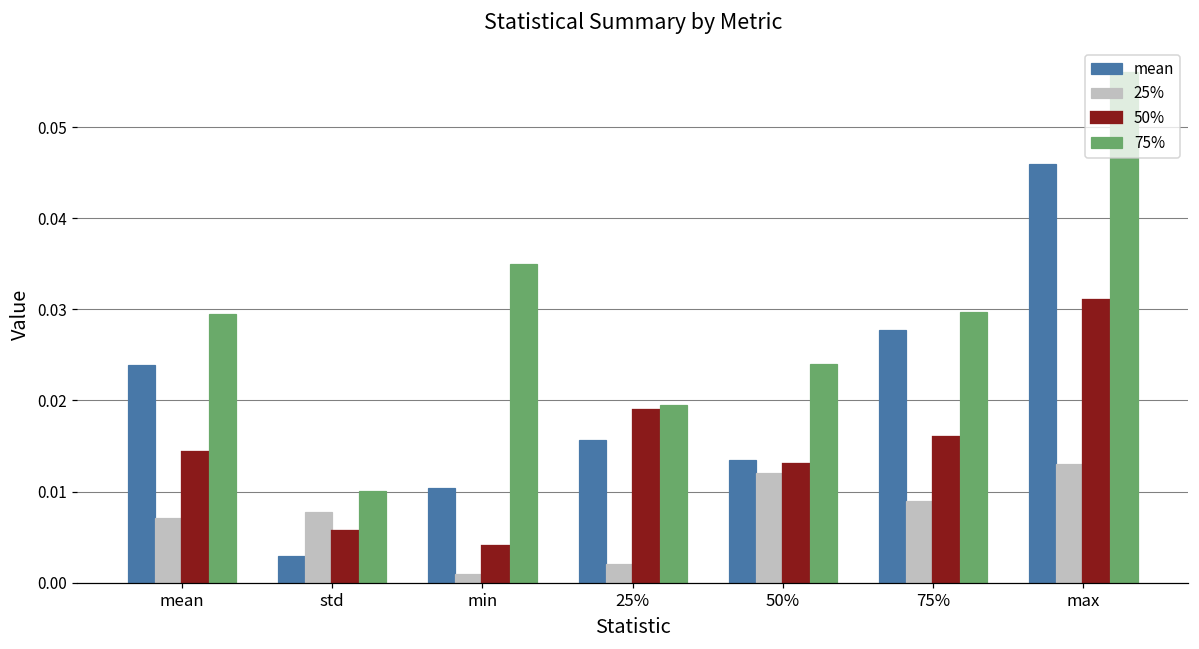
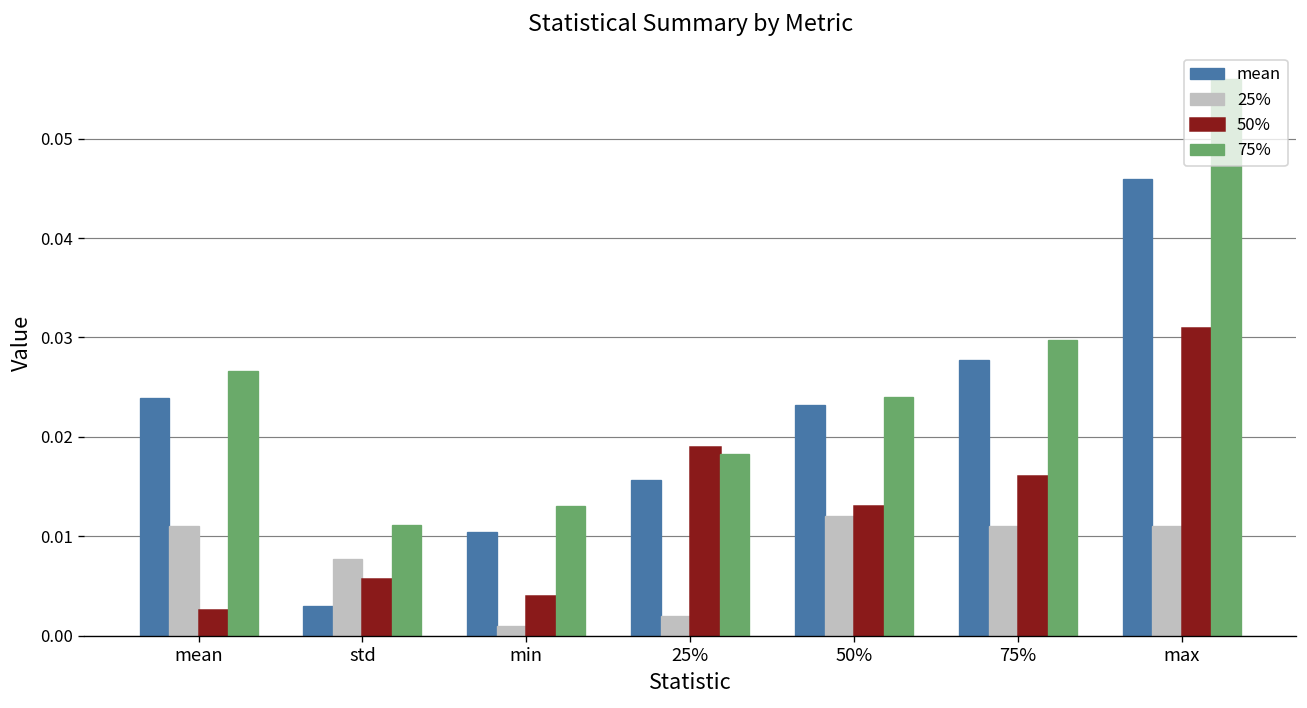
25%, mean: 0.007 -> 0.011
50%, mean: 0.014 -> 0.003
75%, mean: 0.030 -> 0.027
75%, std: 0.010 -> 0.011
75%, min: 0.035 -> 0.013
75%, 25%: 0.020 -> 0.018
mean, 50%: 0.013 -> 0.023
25%, 75%: 0.009 -> 0.011
25%, max: 0.013 -> 0.011
